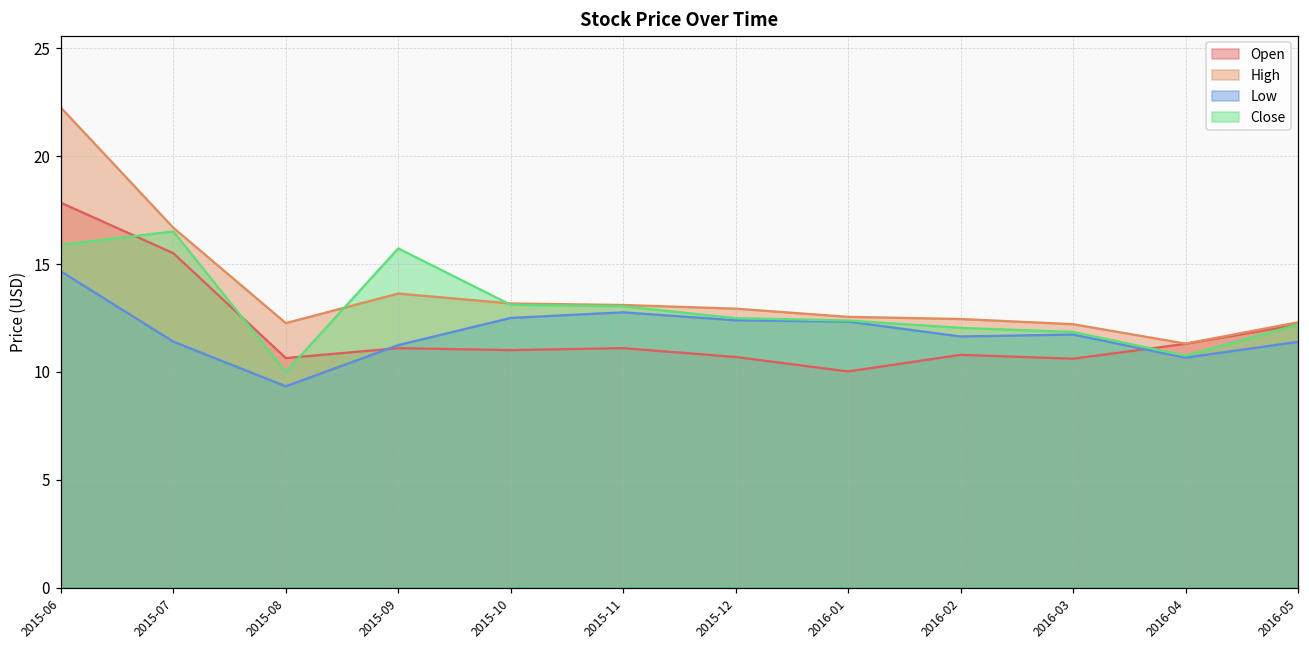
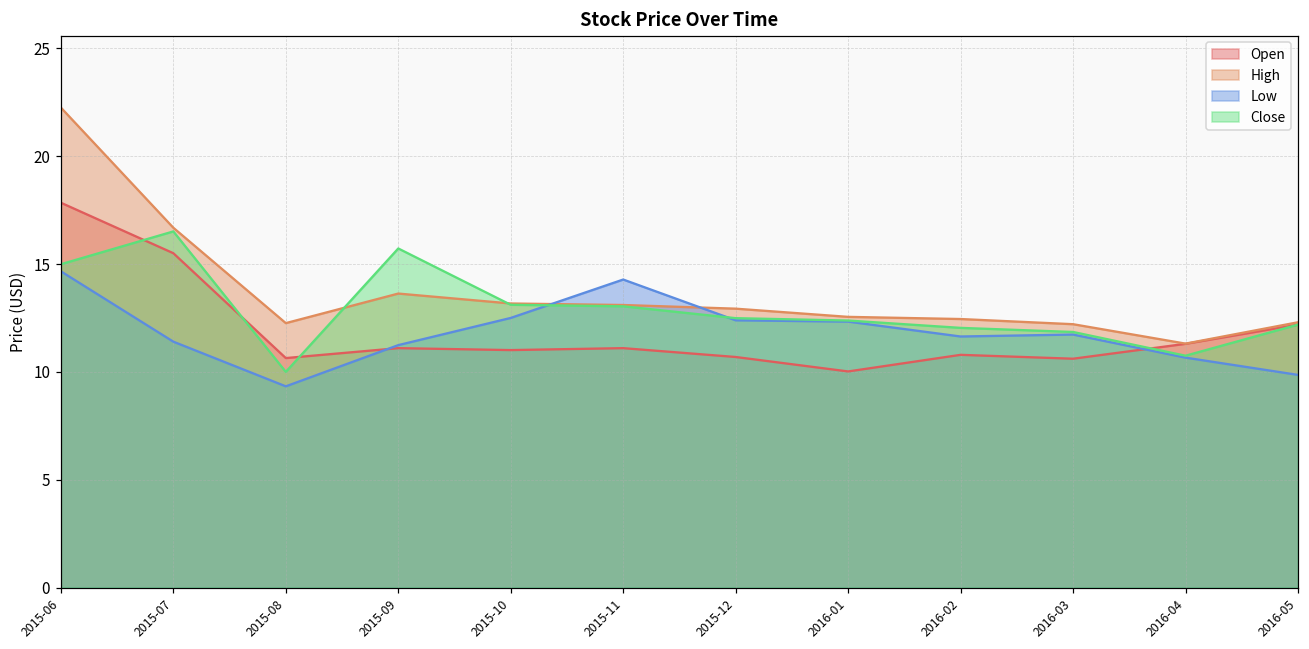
Close, 2015-06: 15.9 -> 15.0
Low, 2015-11: 12.8 -> 14.3
Low, 2016-05: 11.4 -> 9.9
